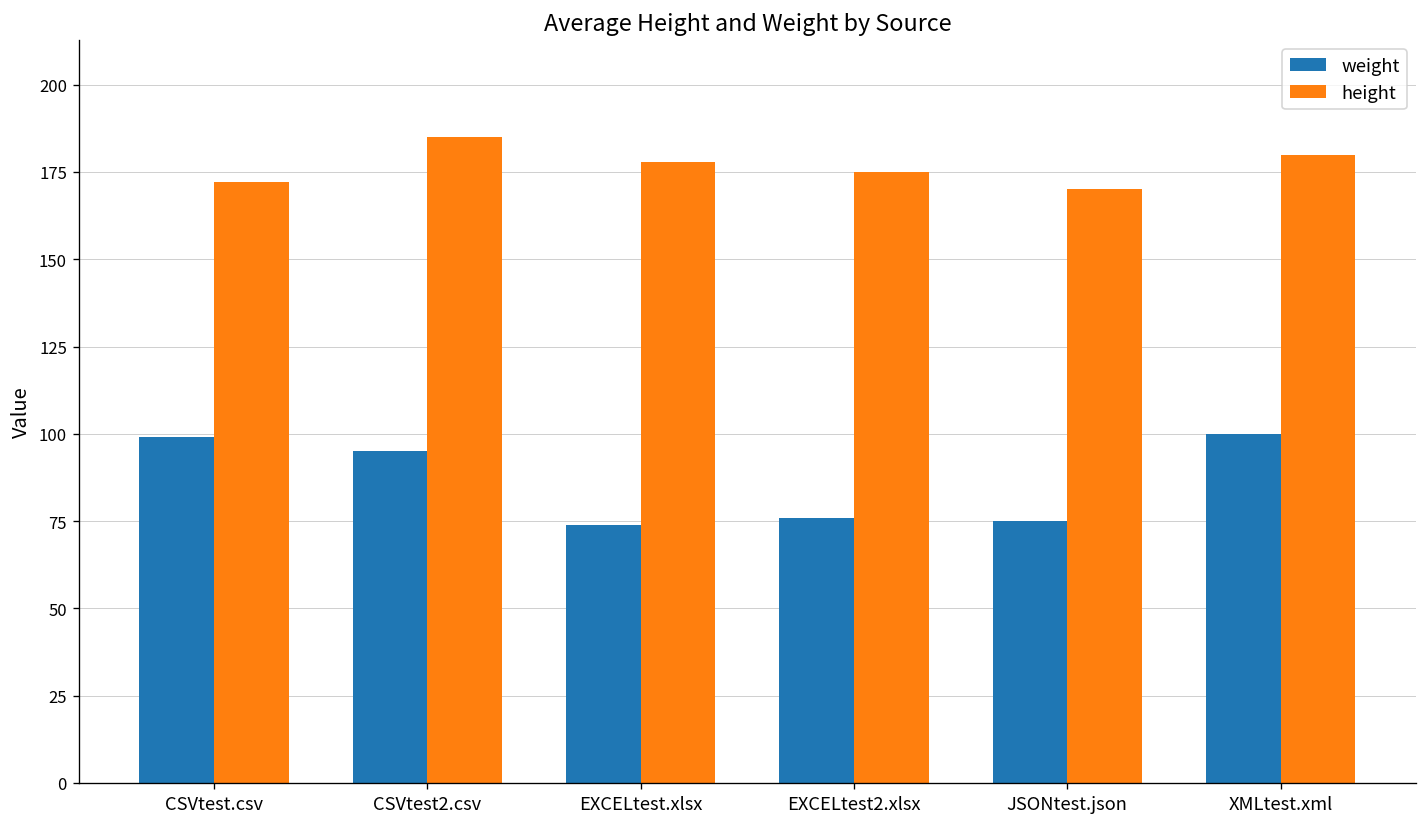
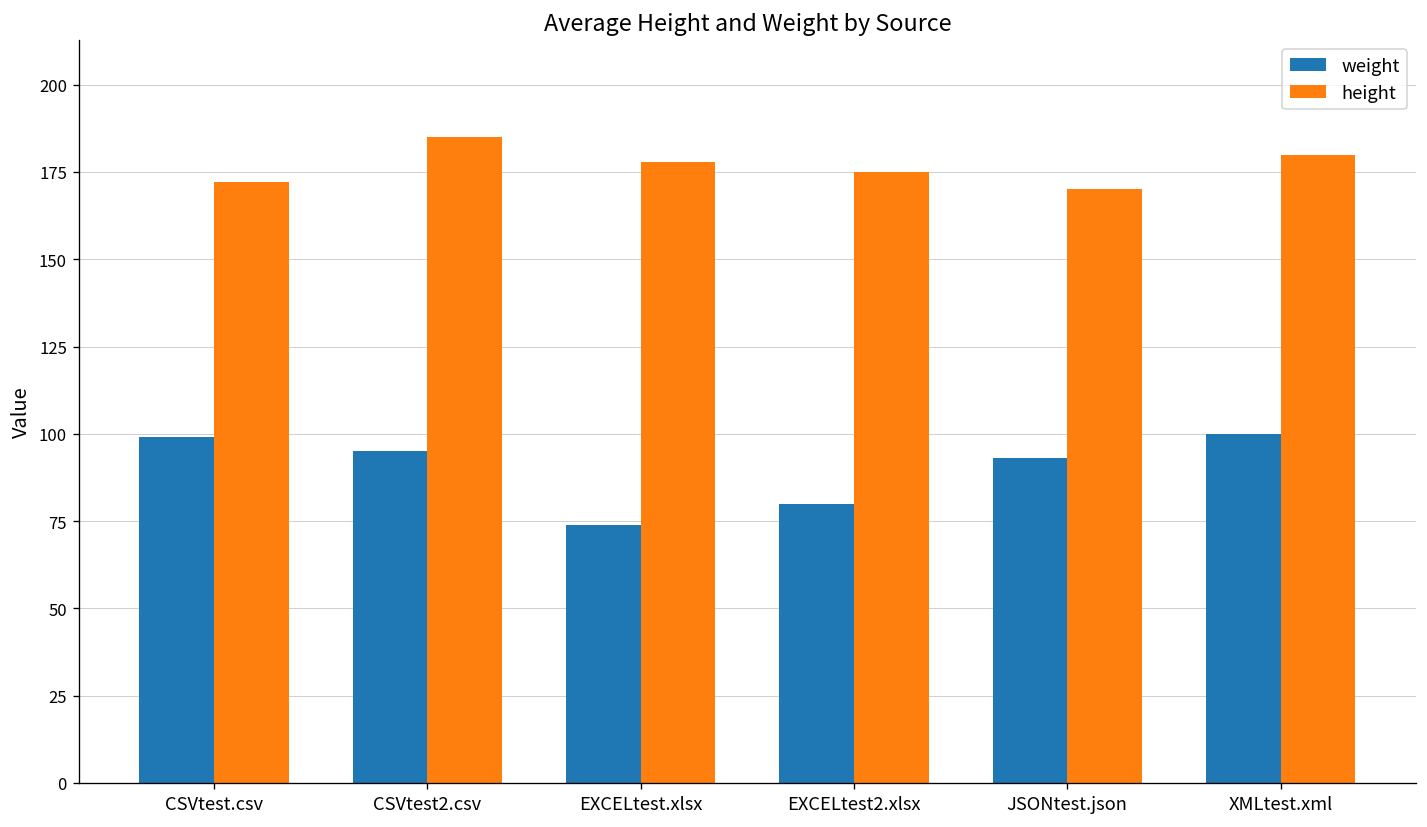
weight, EXCELtest2.xlsx: 76 -> 80
weight, JSONtest.json: 75 -> 93
